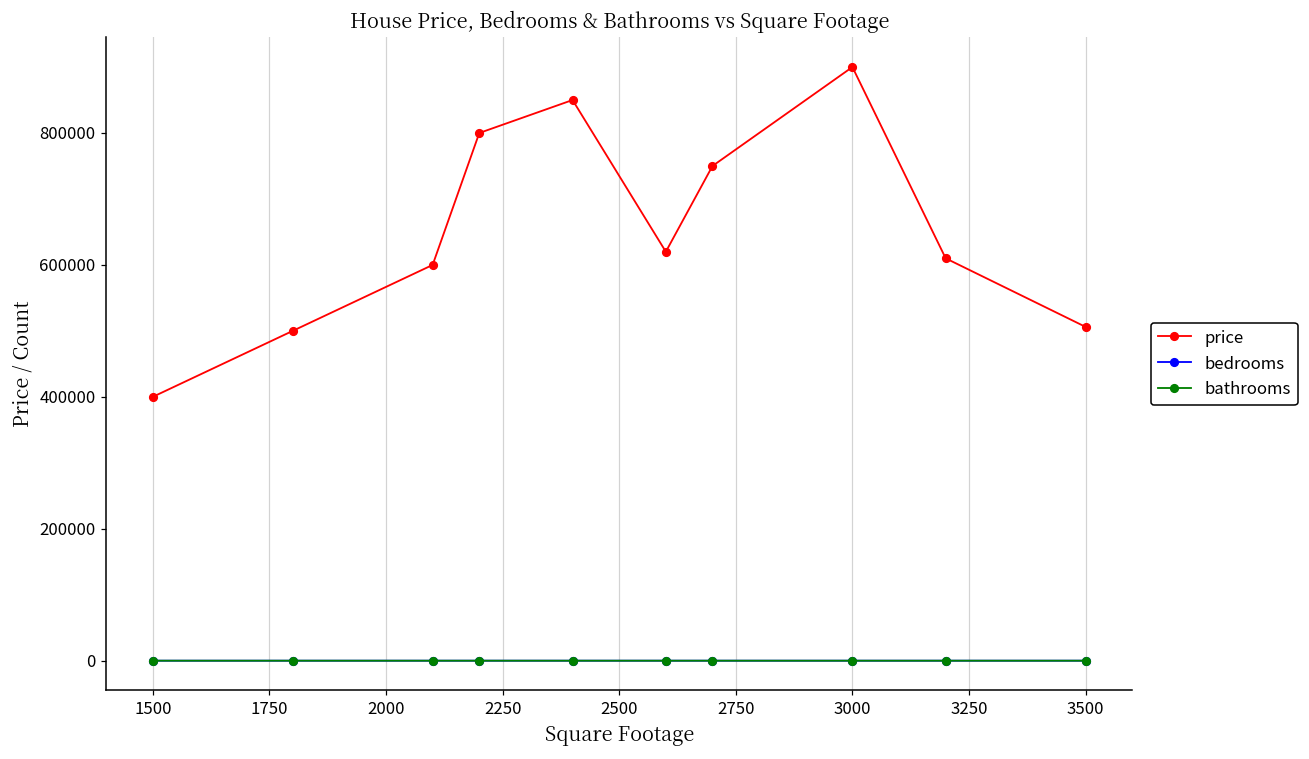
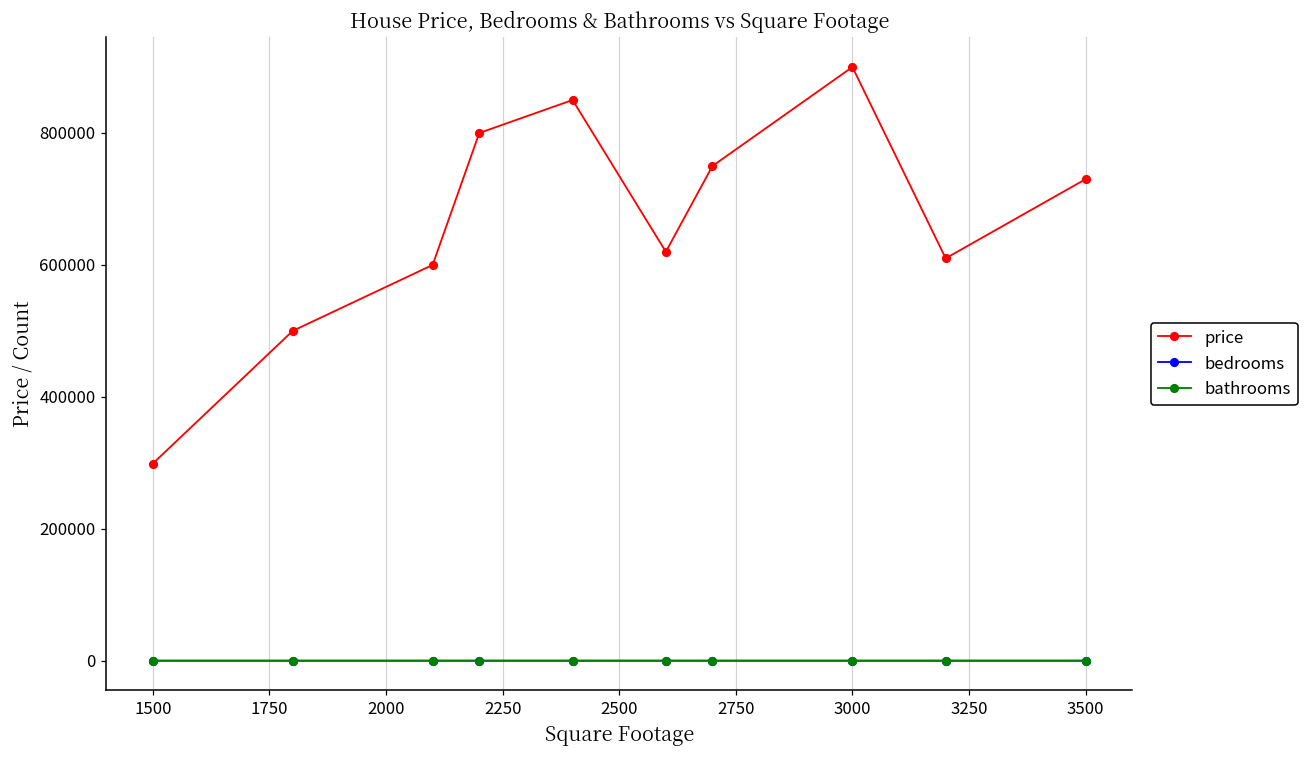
price, 1500: 400000 -> 300000
price, 3500: 510000 -> 730000
